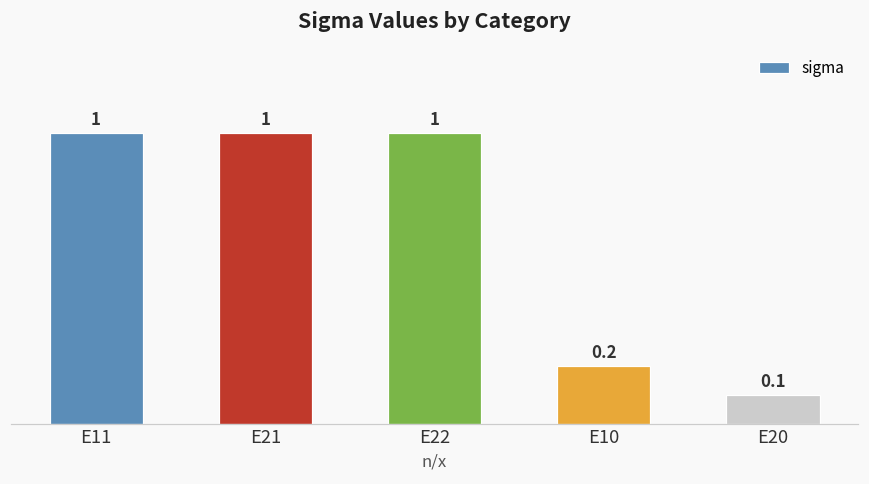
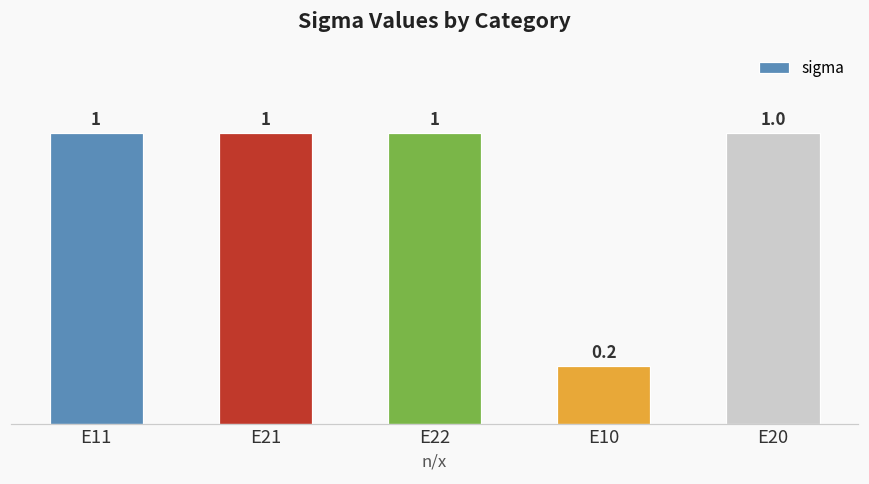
E20: 0.1 -> 1.0
